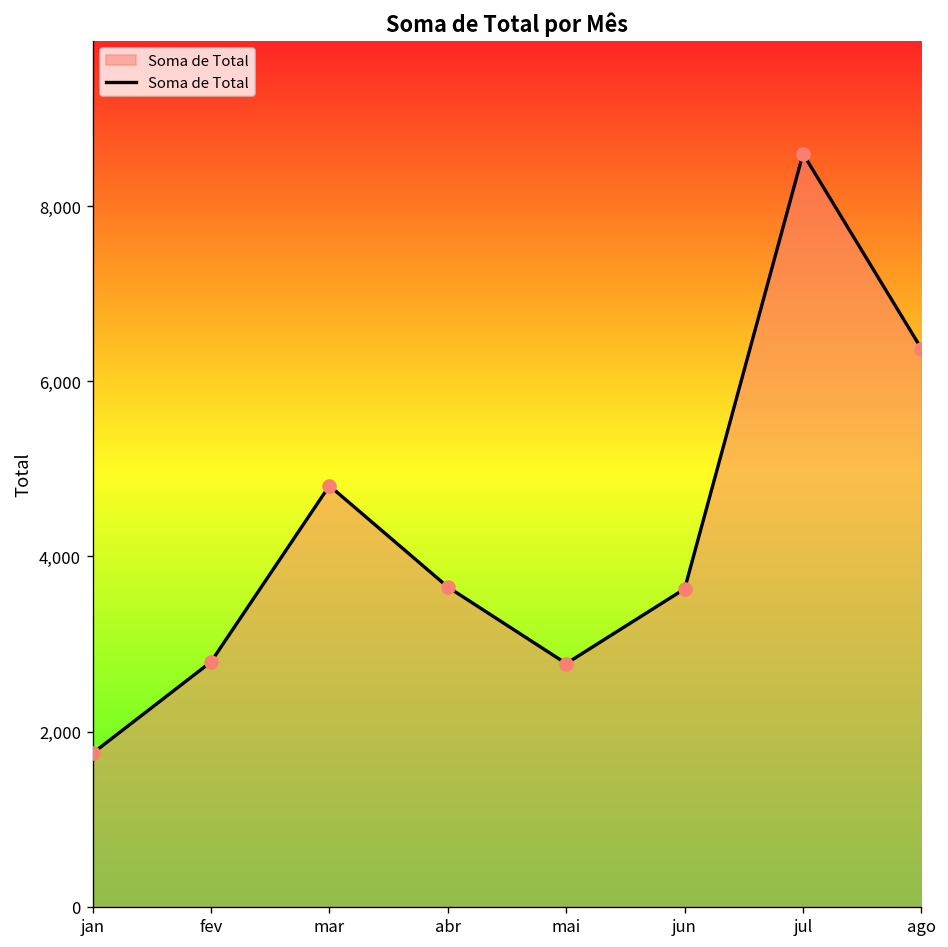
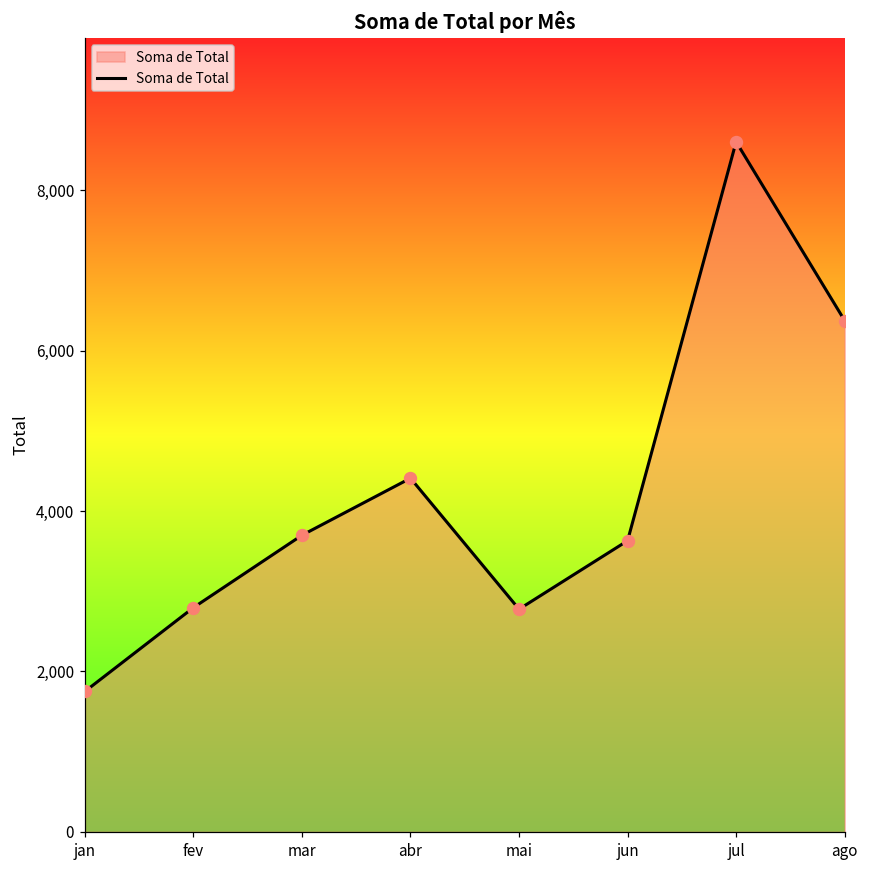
mar: 4,800 -> 3,700
abr: 3,700 -> 4,400
